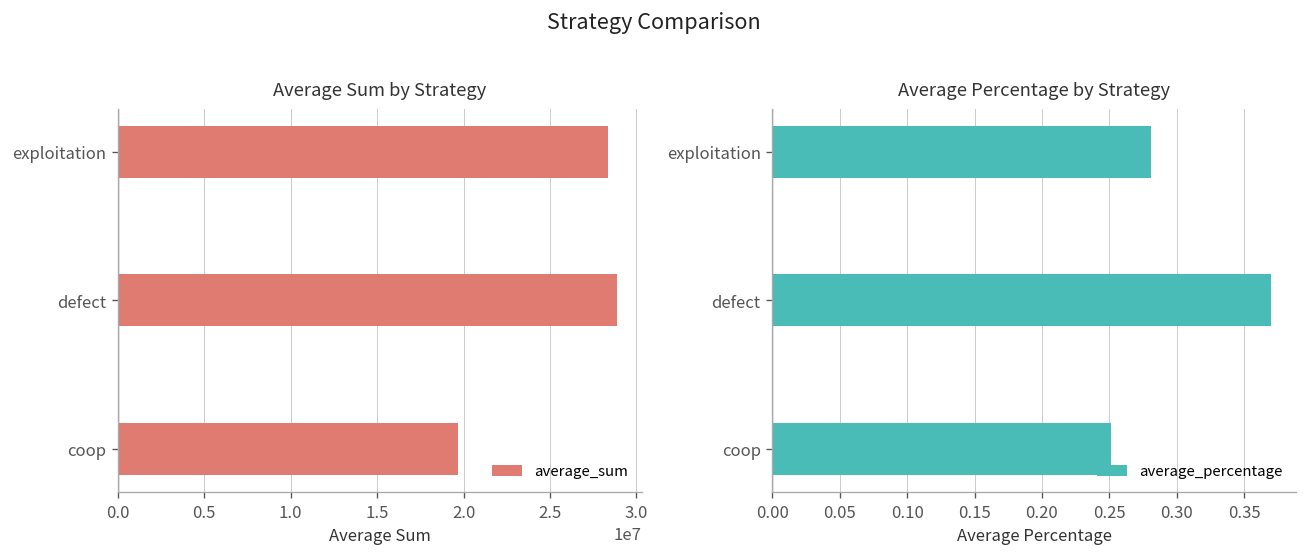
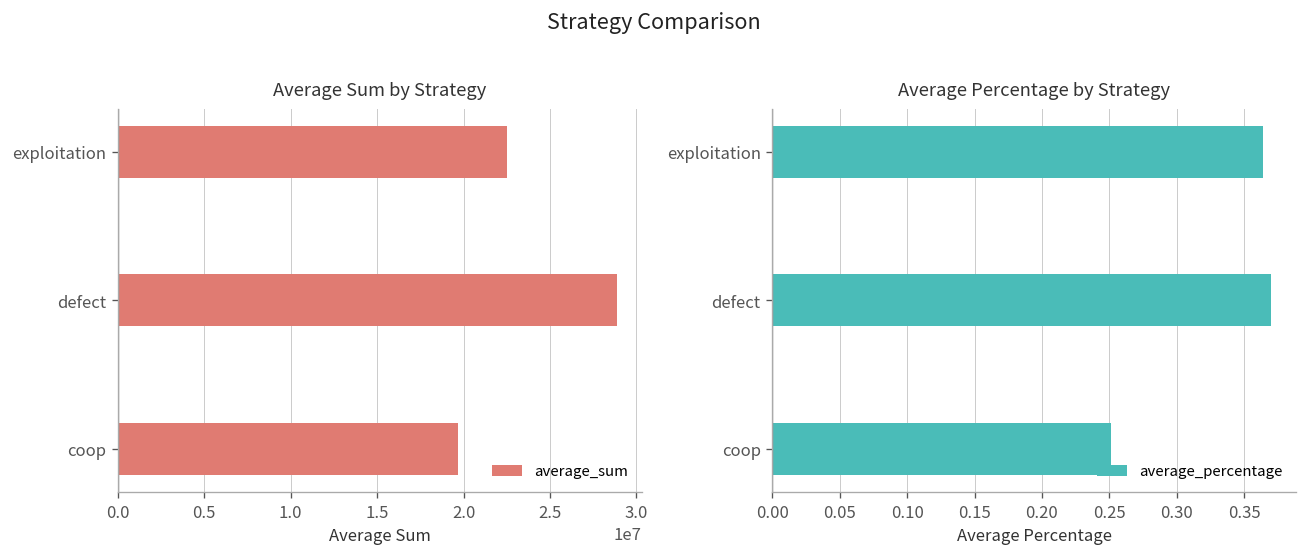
Average Sum by Strategy, exploitation: 28400000 -> 22500000
Average Percentage by Strategy, exploitation: 0.281 -> 0.364
